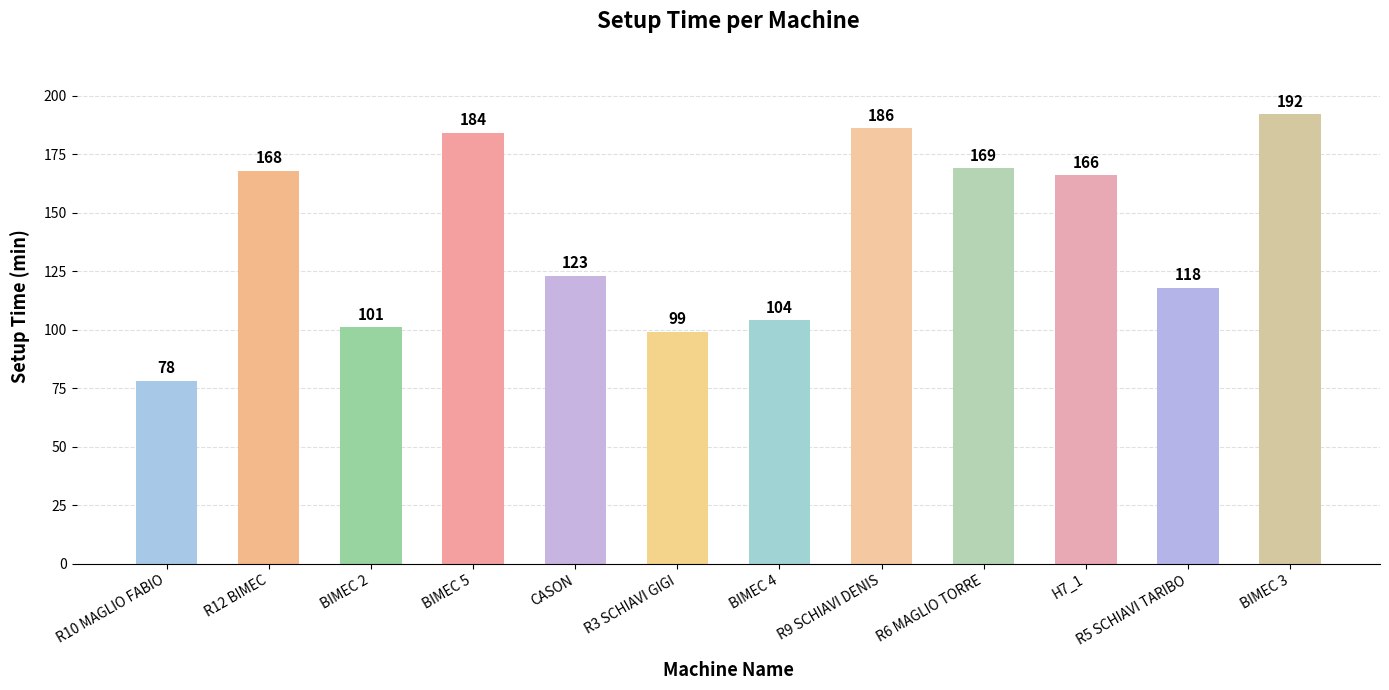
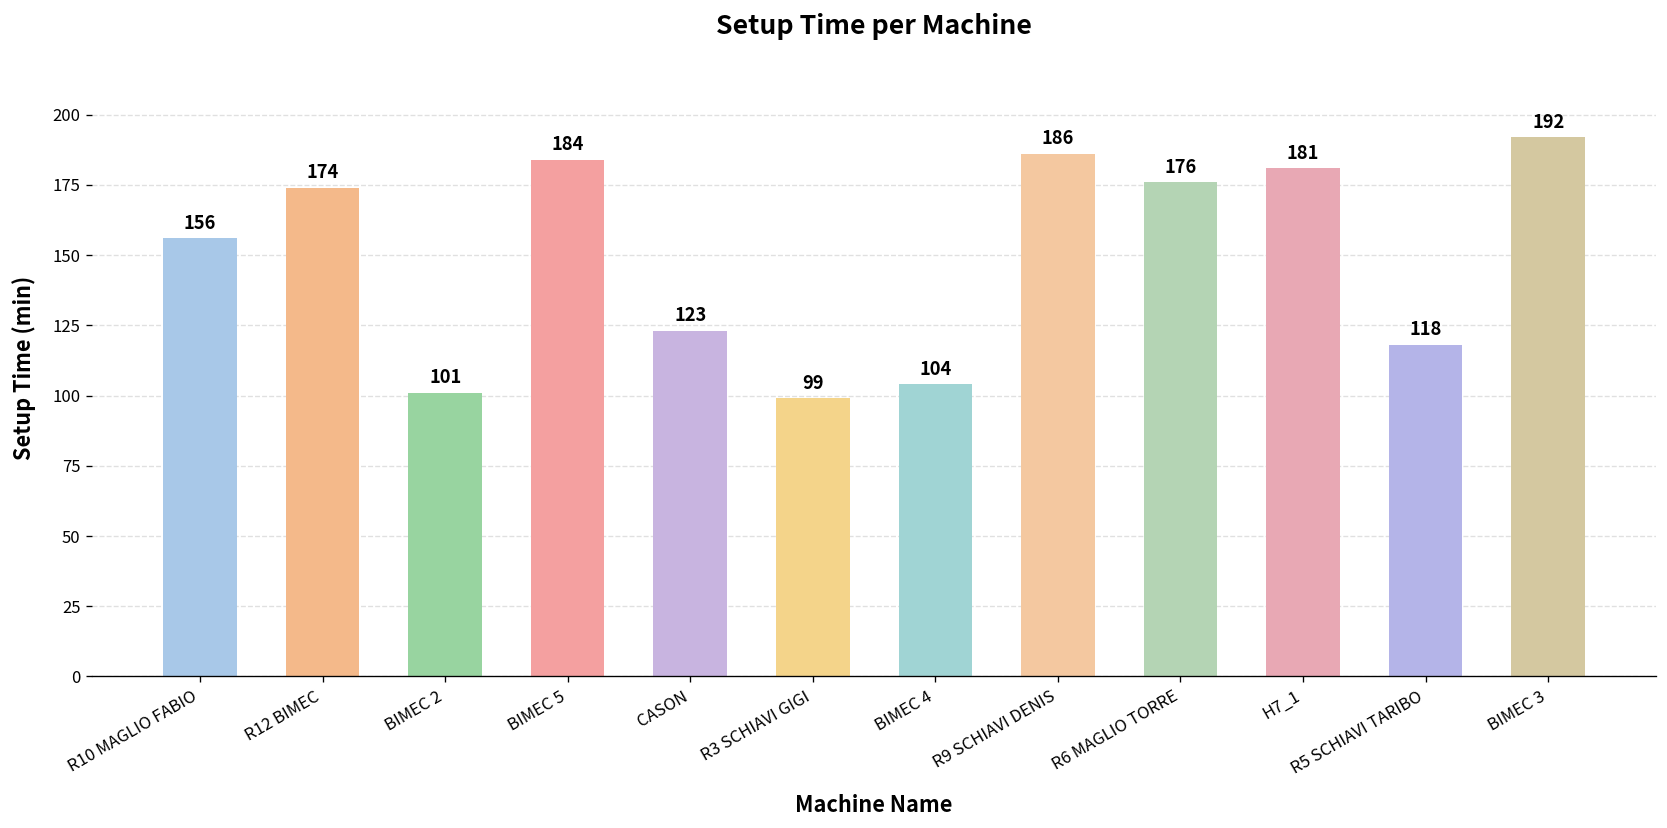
R10 MAGLIO FABIO: 78 -> 156
R12 BIMEC: 168 -> 174
R6 MAGLIO TORRE: 169 -> 176
H7_1: 166 -> 181
